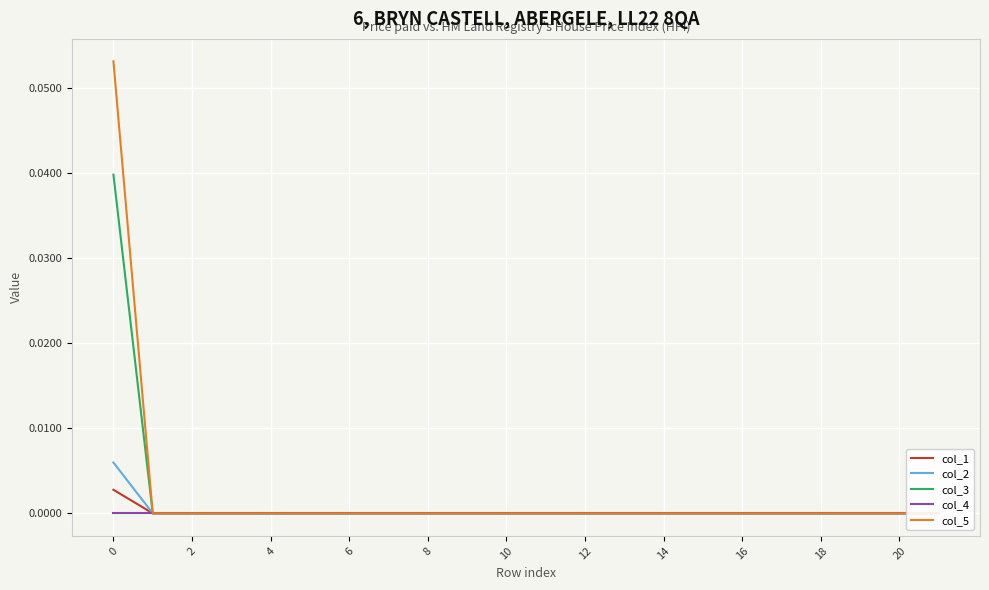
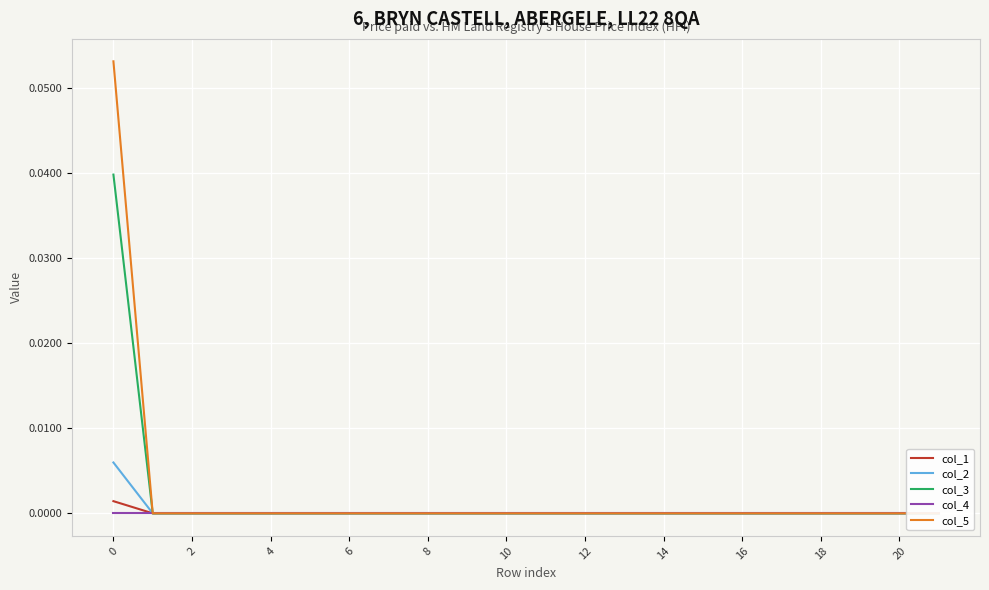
col_1, 0: 0.003 -> 0.001
